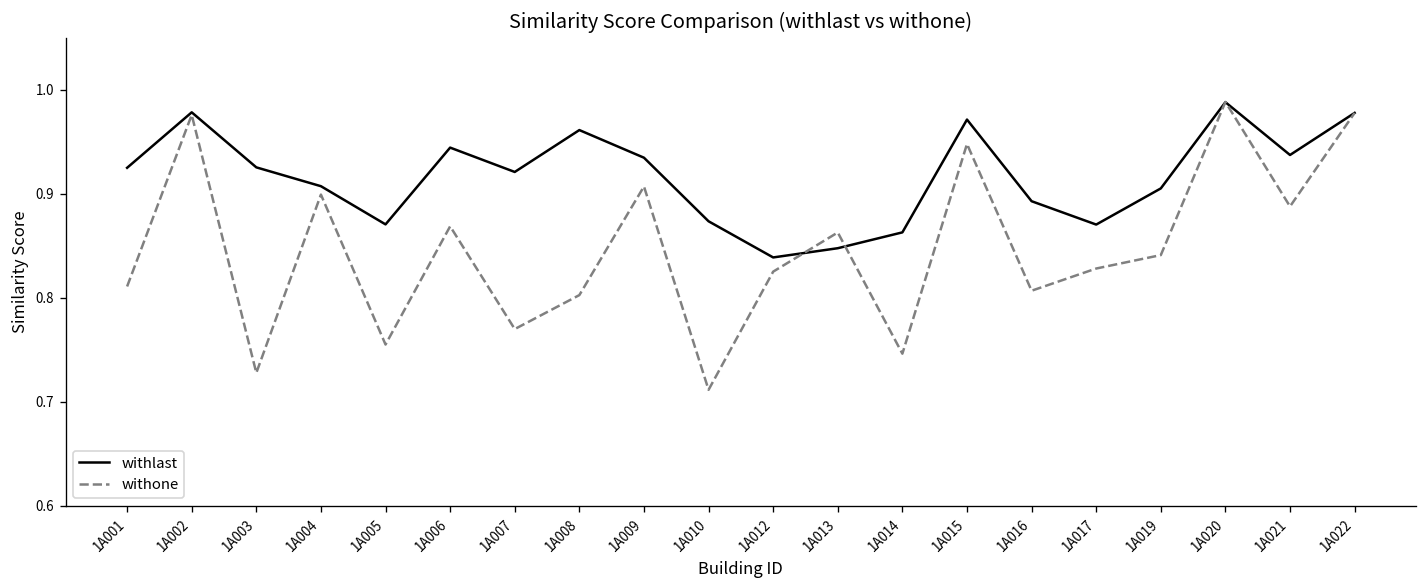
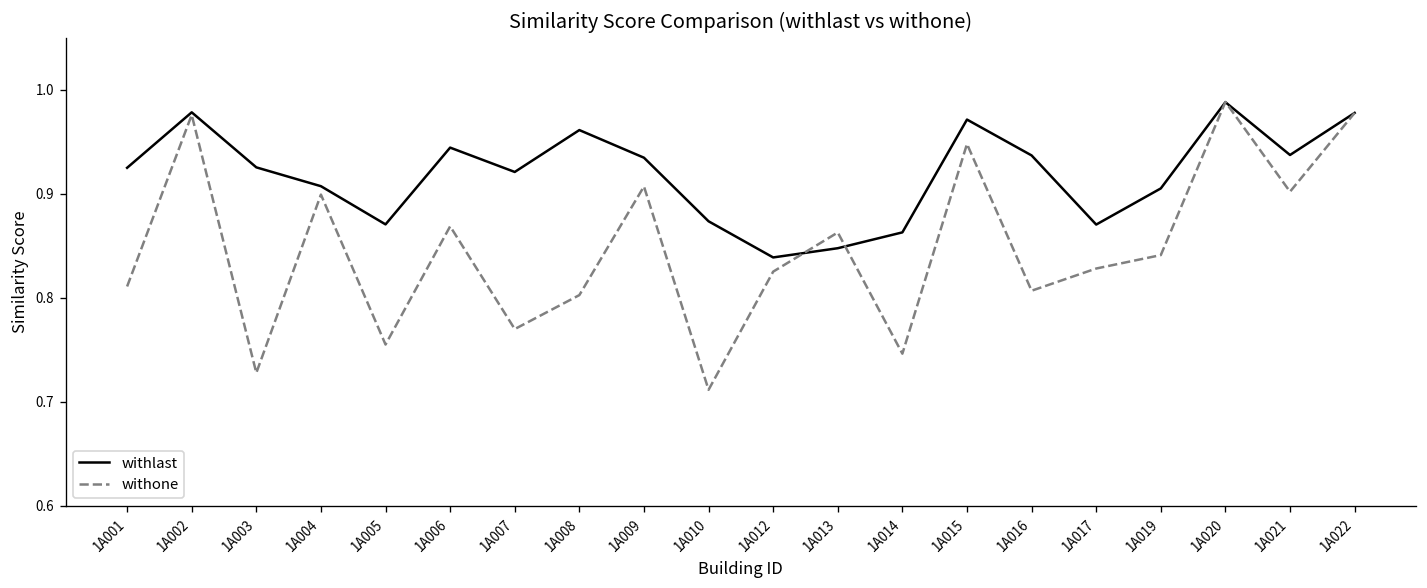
withlast, 1A016: 0.89 -> 0.94
withone, 1A021: 0.89 -> 0.90
